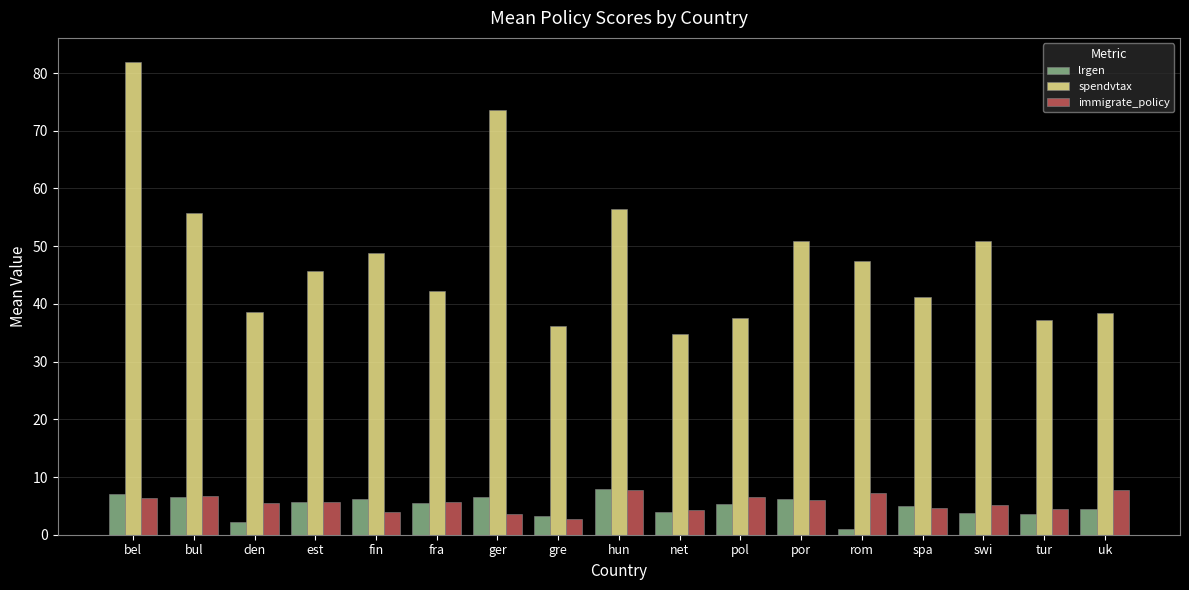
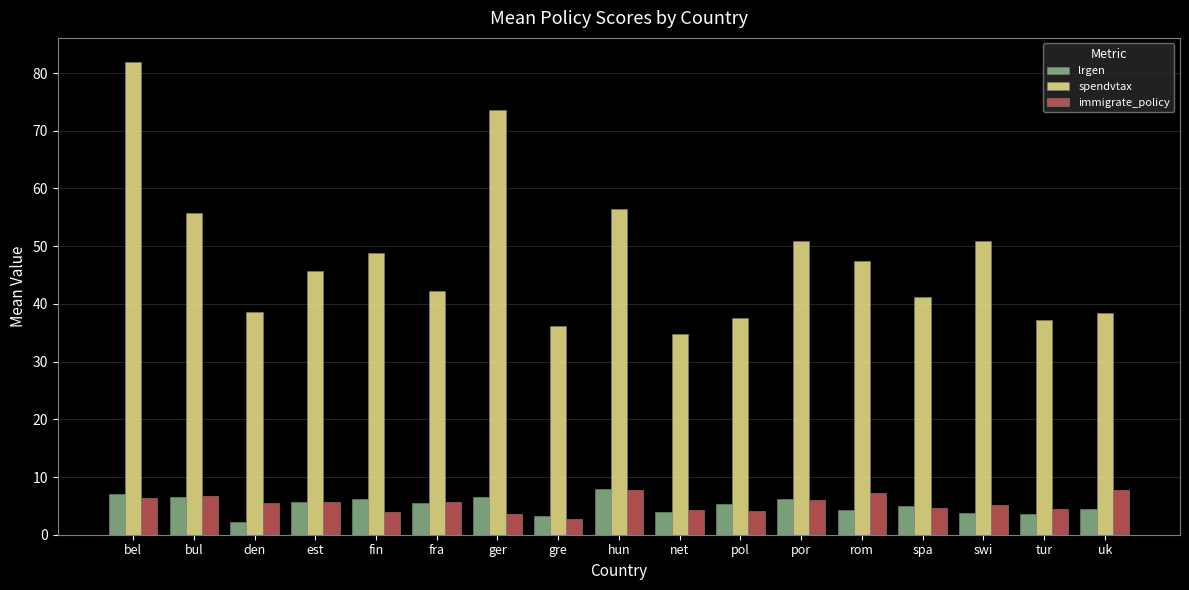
immigrate_policy, pol: 7 -> 4
lrgen, rom: 1 -> 4
